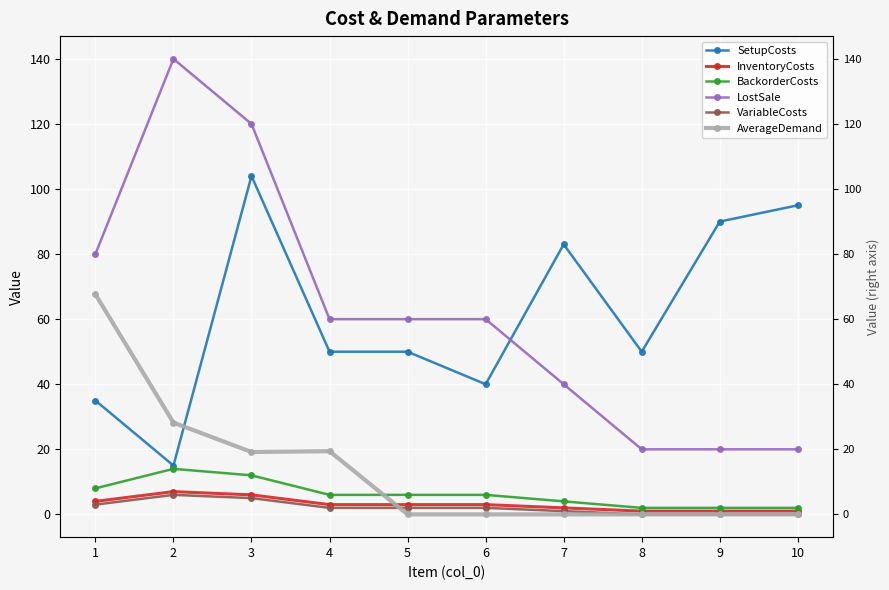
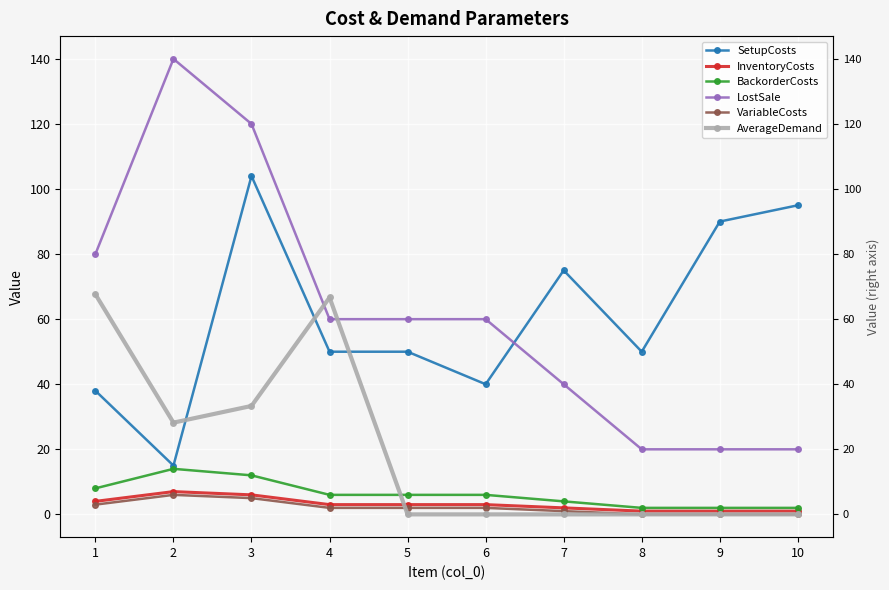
SetupCosts, 1: 35 -> 38
AverageDemand, 3: 19 -> 33
AverageDemand, 4: 19 -> 67
SetupCosts, 7: 83 -> 75
